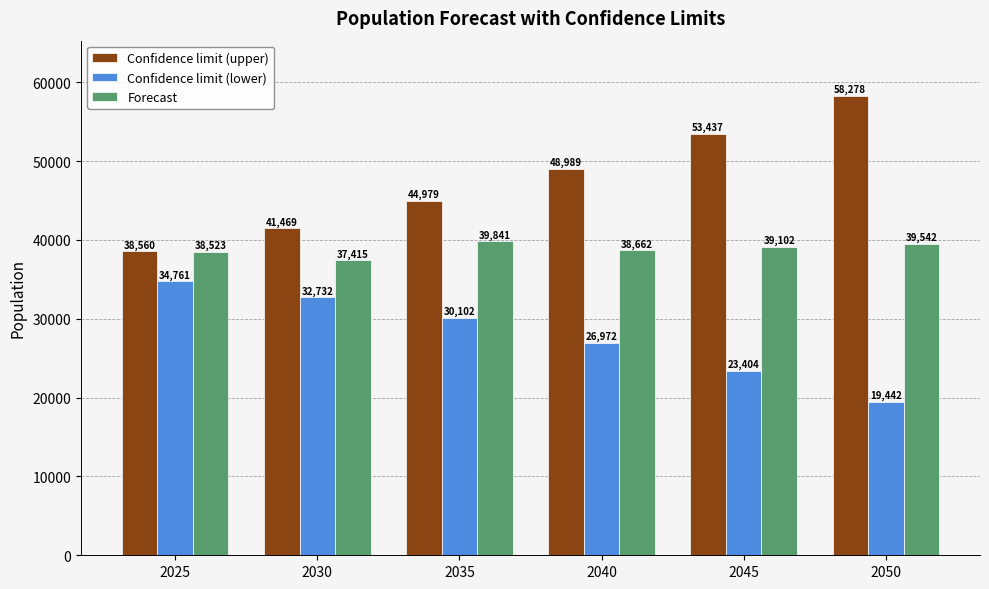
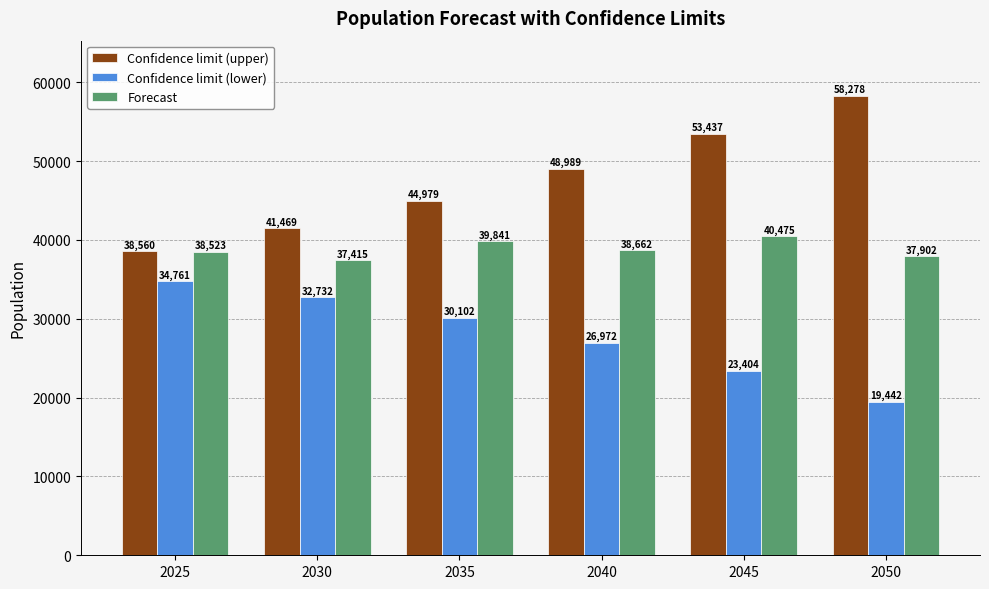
Forecast, 2045: 39,102 -> 40,475
Forecast, 2050: 39,542 -> 37,902
